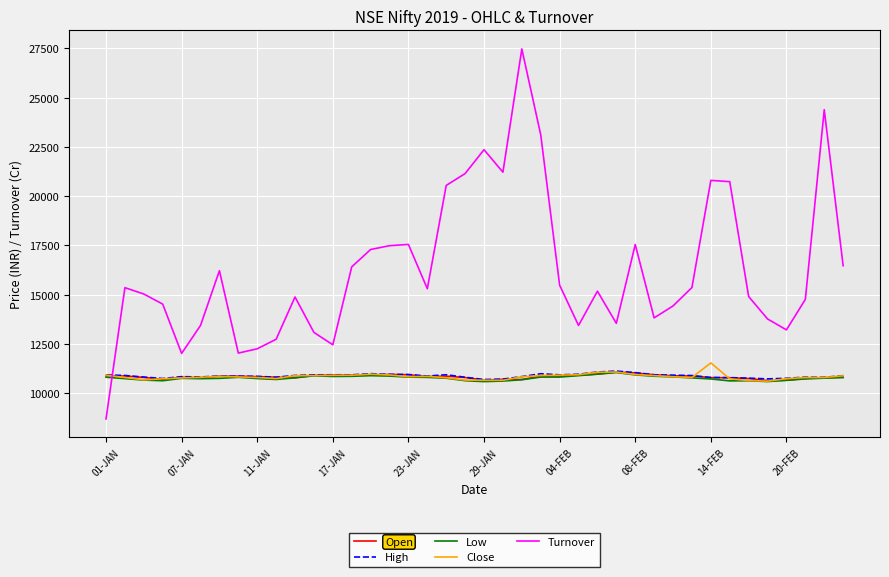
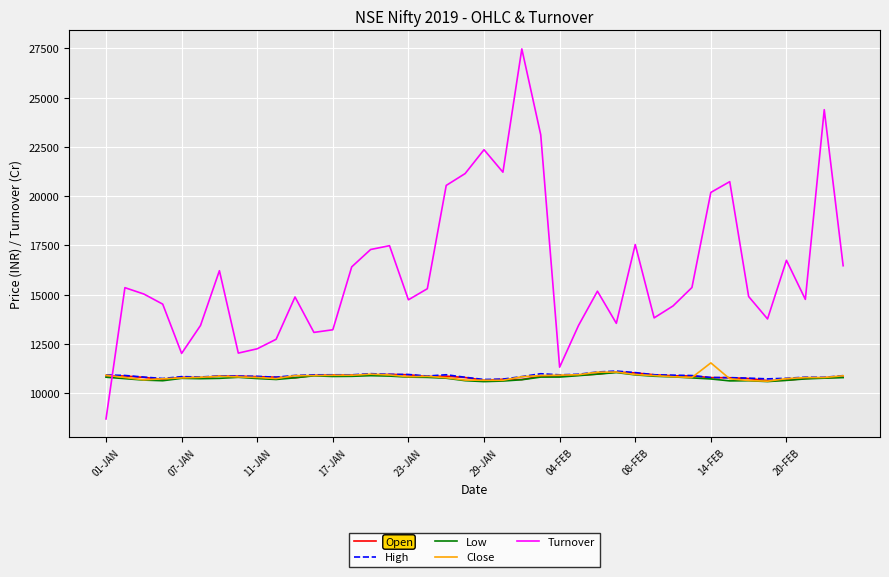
Turnover, 17-JAN: 12500 -> 13200
Turnover, 23-JAN: 17500 -> 14700
Turnover, 04-FEB: 15500 -> 11300
Turnover, 14-FEB: 20800 -> 20200
Turnover, 20-FEB: 13200 -> 16700
